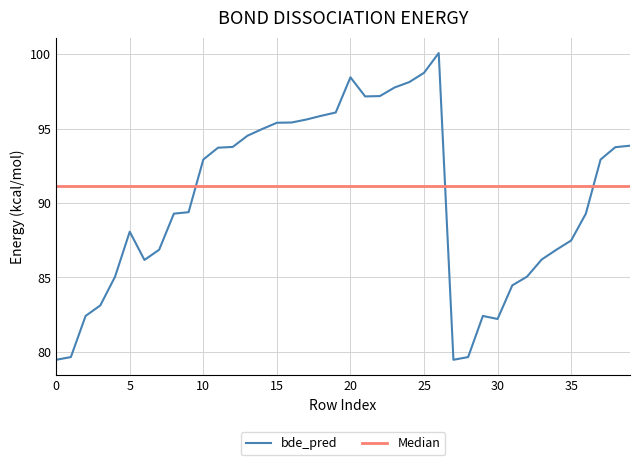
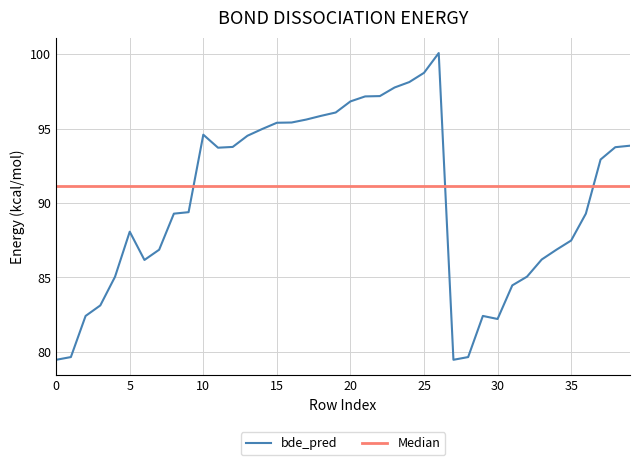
bde_pred, 10: 92.9 -> 94.6
bde_pred, 20: 98.4 -> 96.8
